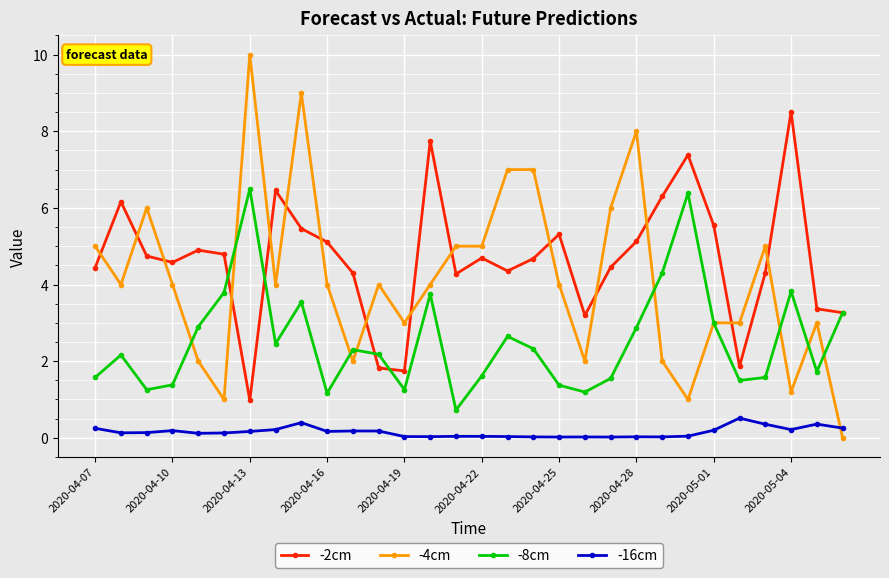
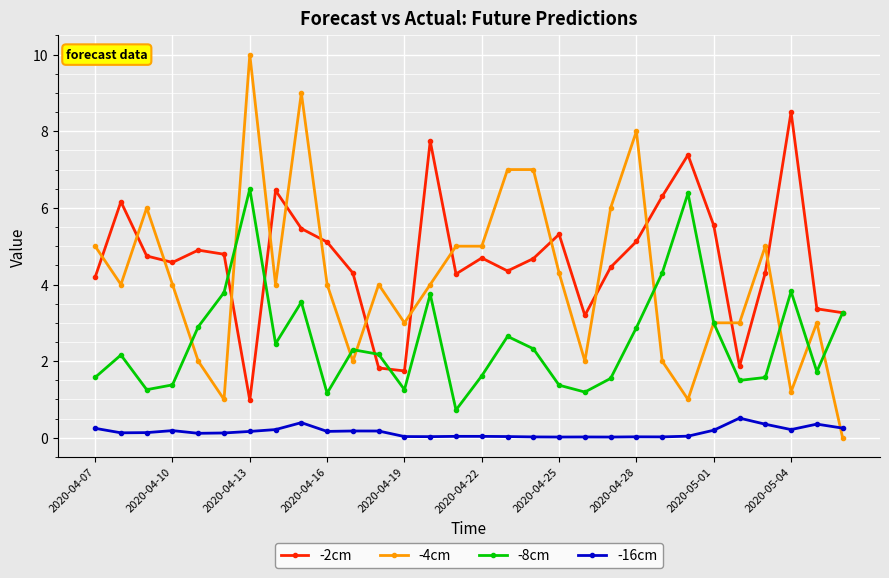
-2cm, 2020-04-07: 4.4 -> 4.2
-4cm, 2020-04-25: 4.0 -> 4.3
